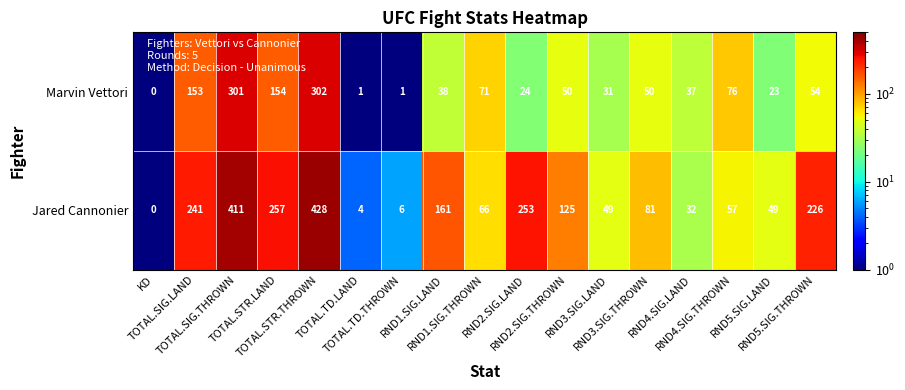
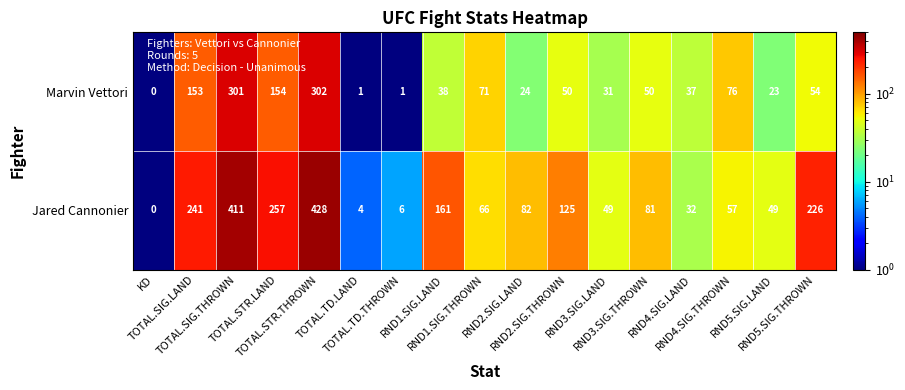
Jared Cannonier, RND2.SIG.LAND: 253 -> 82
